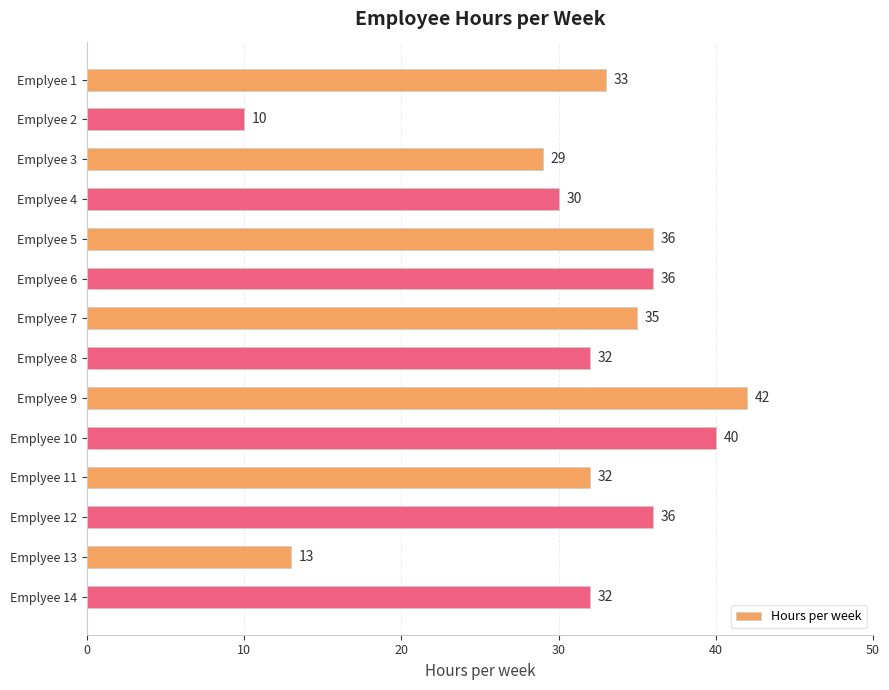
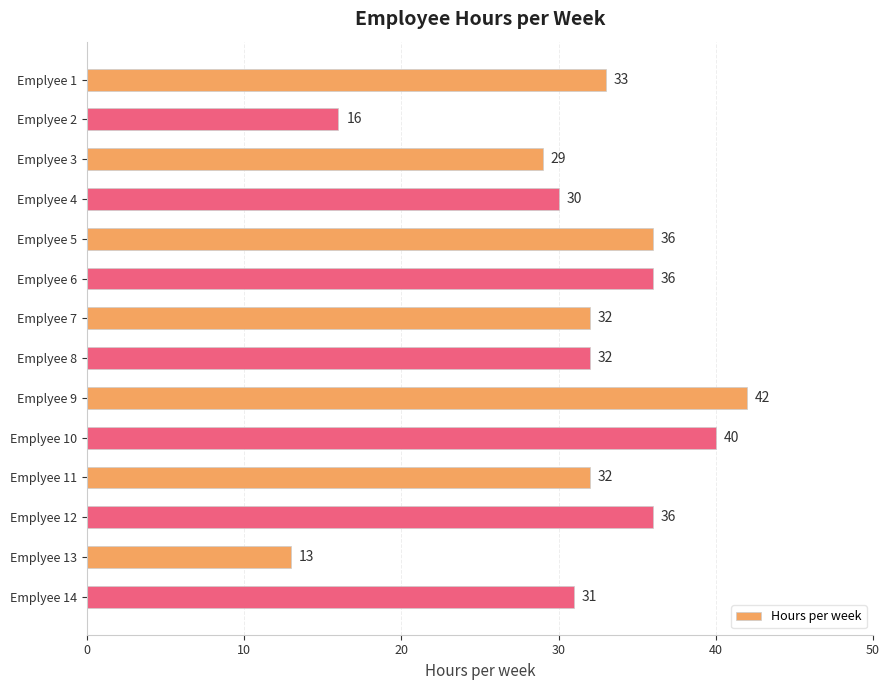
Emplyee 2: 10 -> 16
Emplyee 7: 35 -> 32
Emplyee 14: 32 -> 31
